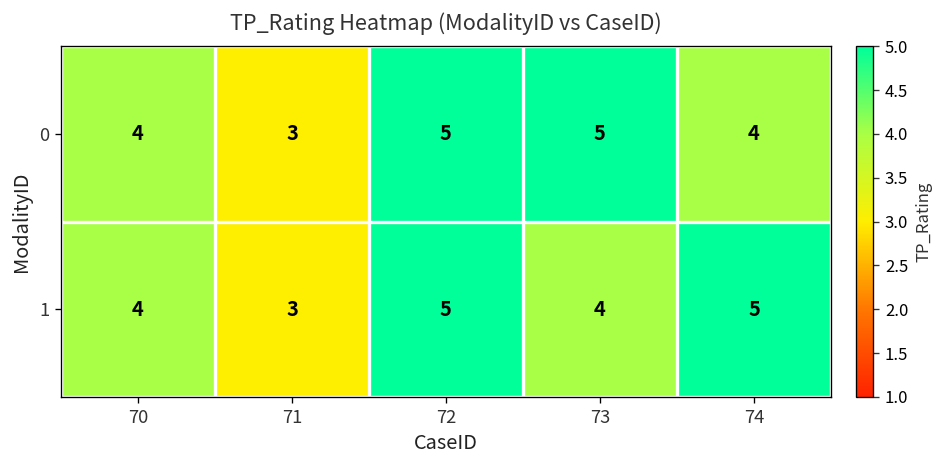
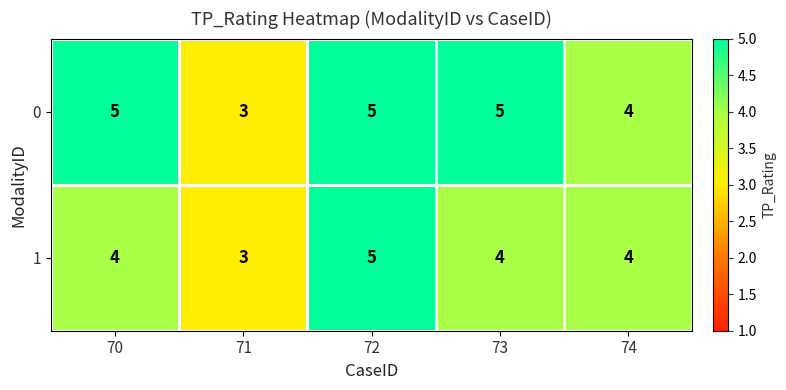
0, 70: 4 -> 5
1, 74: 5 -> 4
